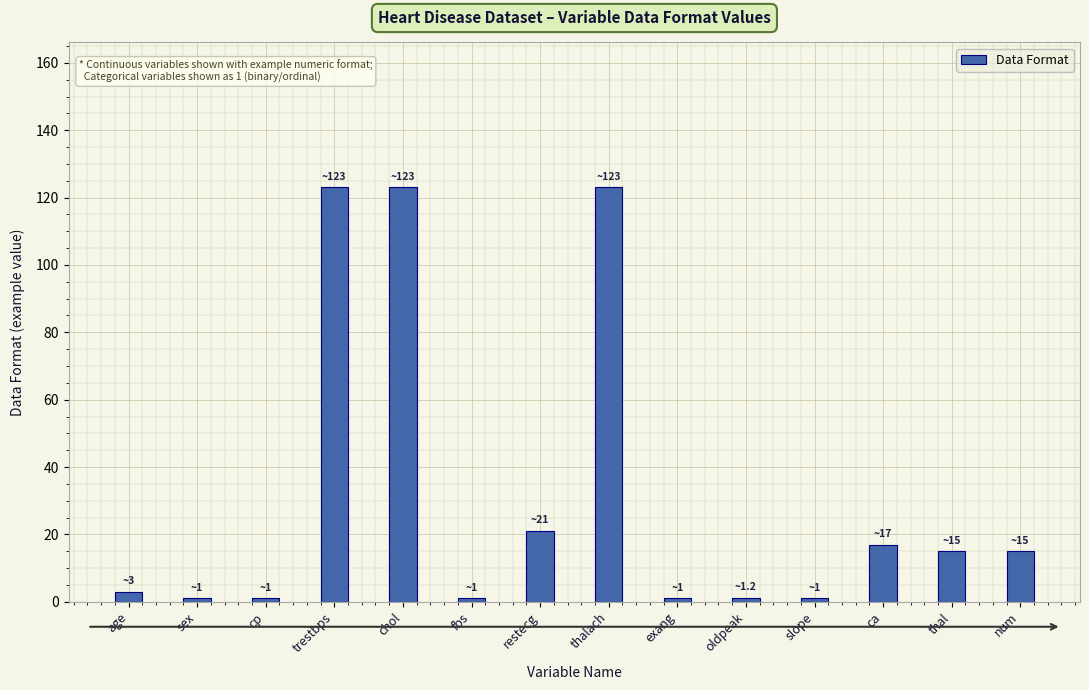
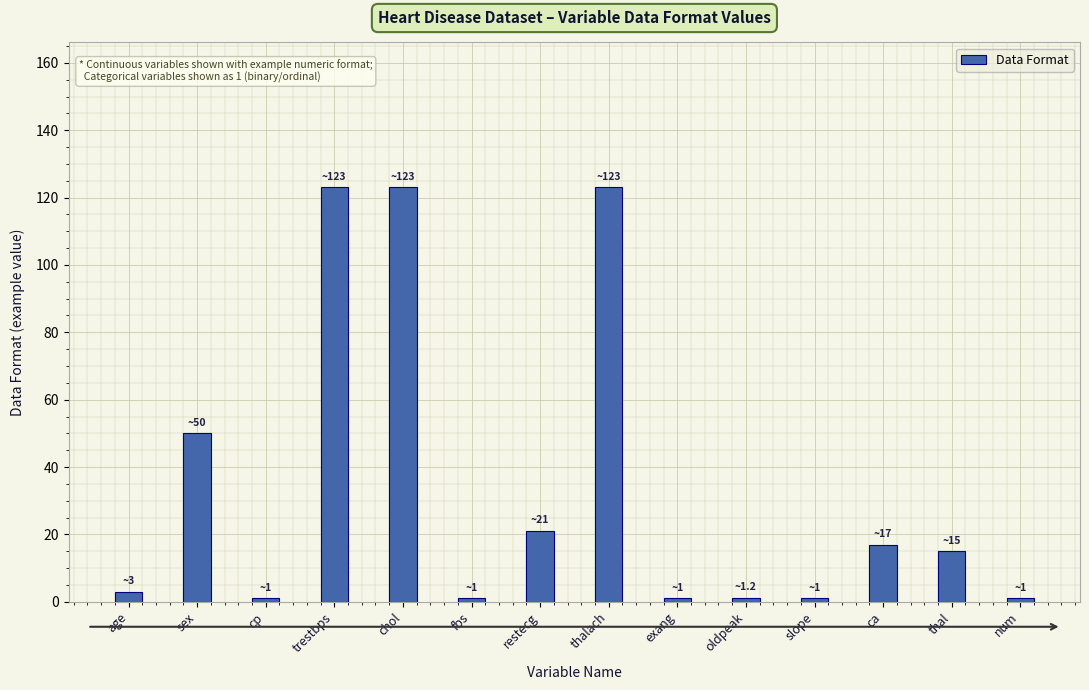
sex: 1 -> 50
num: 15 -> 1
